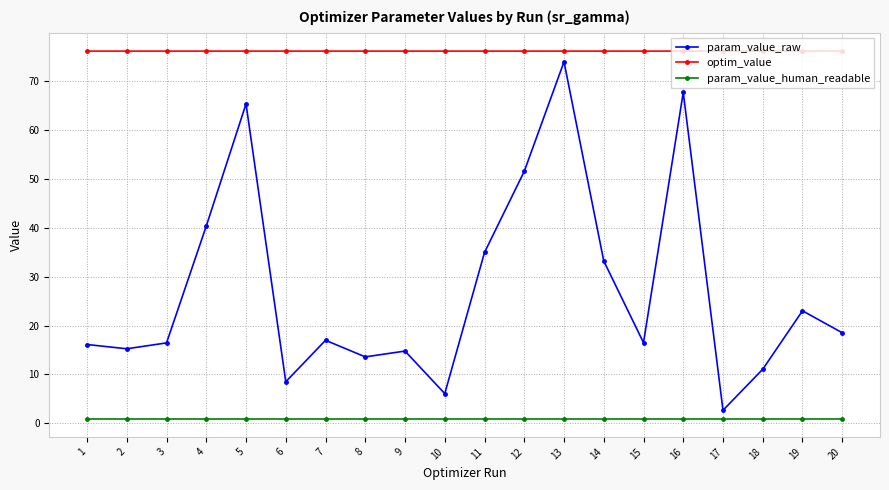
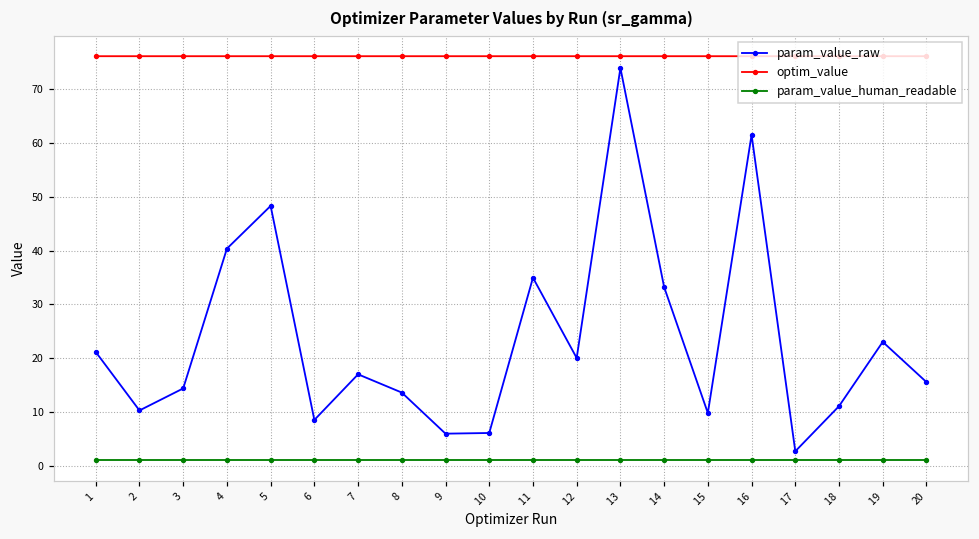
param_value_raw, 1: 16 -> 21
param_value_raw, 2: 15 -> 10
param_value_raw, 3: 16 -> 14
param_value_raw, 5: 65 -> 48
param_value_raw, 9: 15 -> 6
param_value_raw, 12: 52 -> 20
param_value_raw, 15: 16 -> 10
param_value_raw, 16: 68 -> 62
param_value_raw, 20: 19 -> 16
